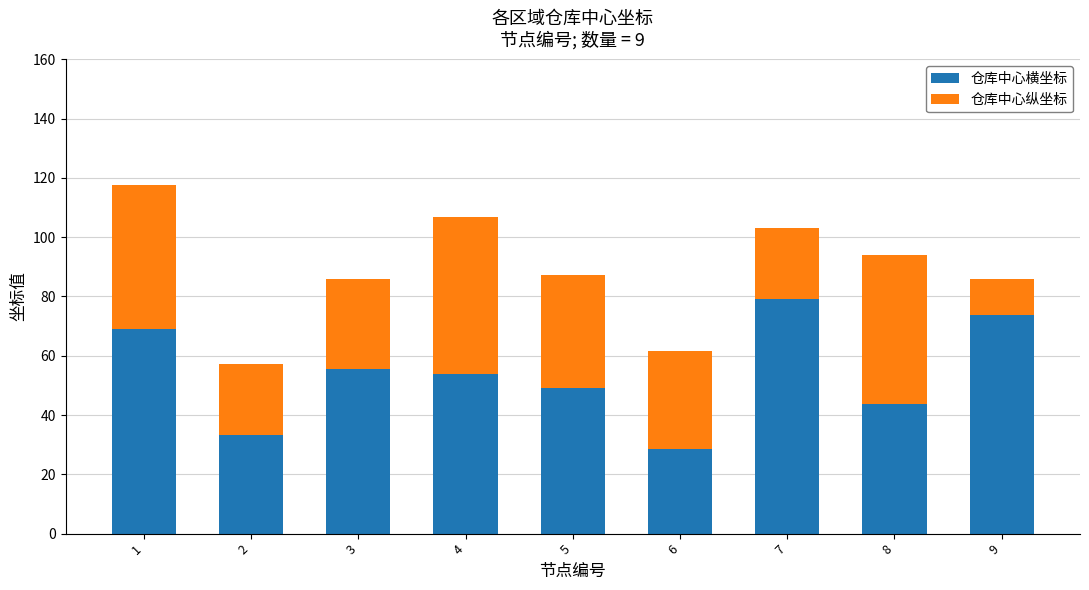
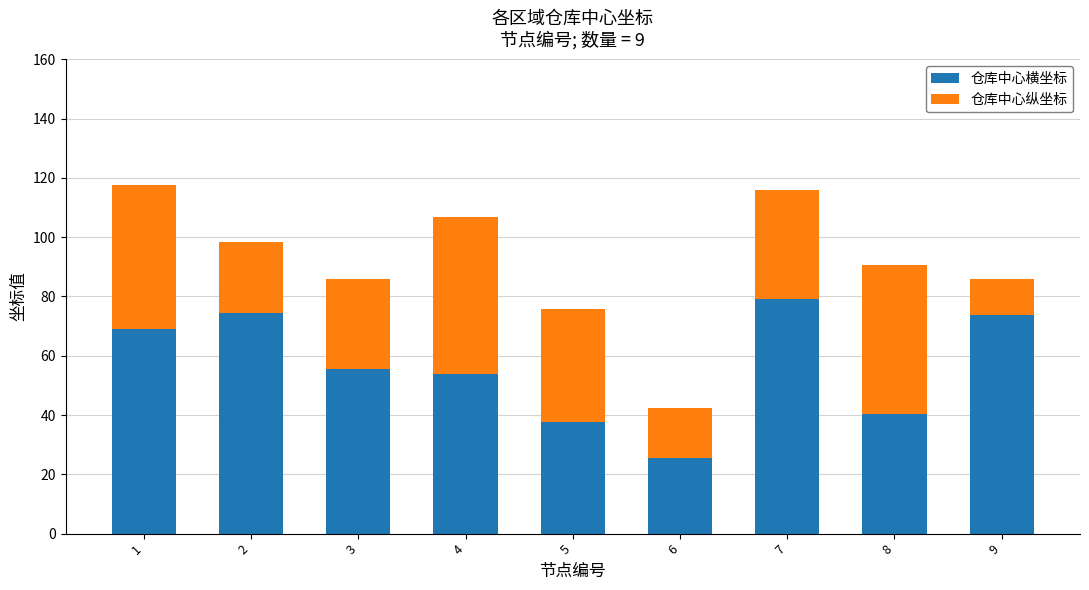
仓库中心横坐标, 2: 33 -> 74
仓库中心横坐标, 5: 49 -> 38
仓库中心横坐标, 6: 28 -> 26
仓库中心纵坐标, 6: 33 -> 17
仓库中心纵坐标, 7: 24 -> 37
仓库中心横坐标, 8: 44 -> 40
